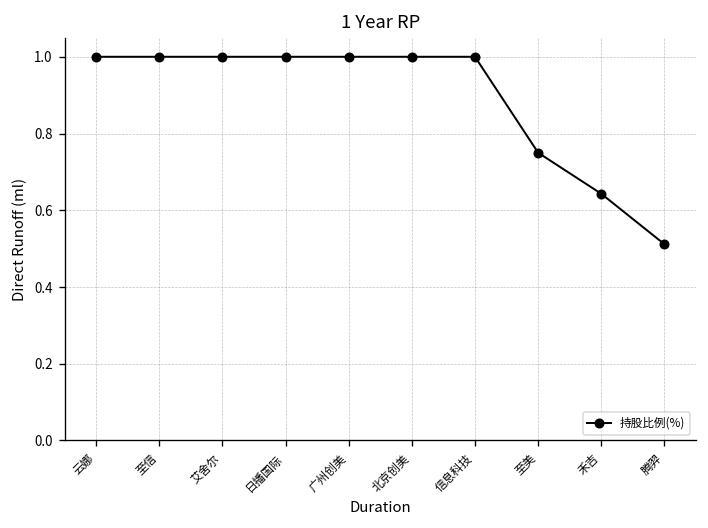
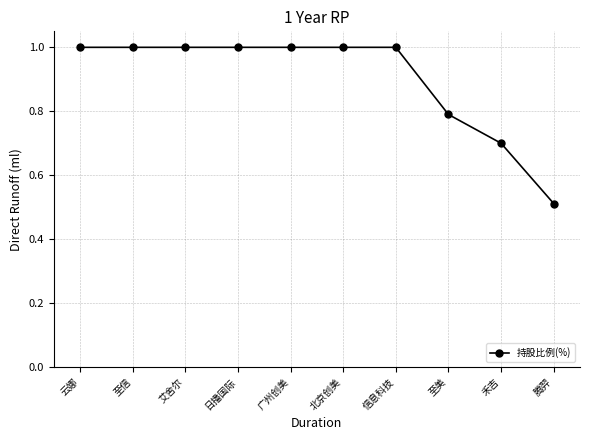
至美: 0.75 -> 0.79
禾吉: 0.64 -> 0.70
